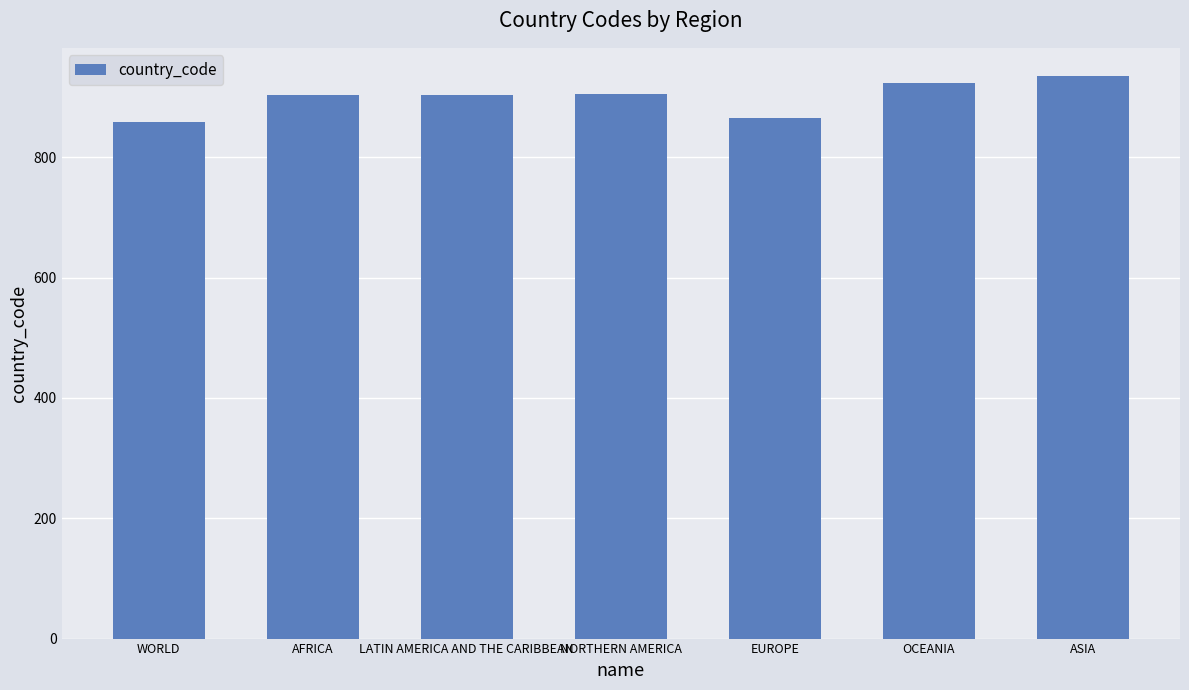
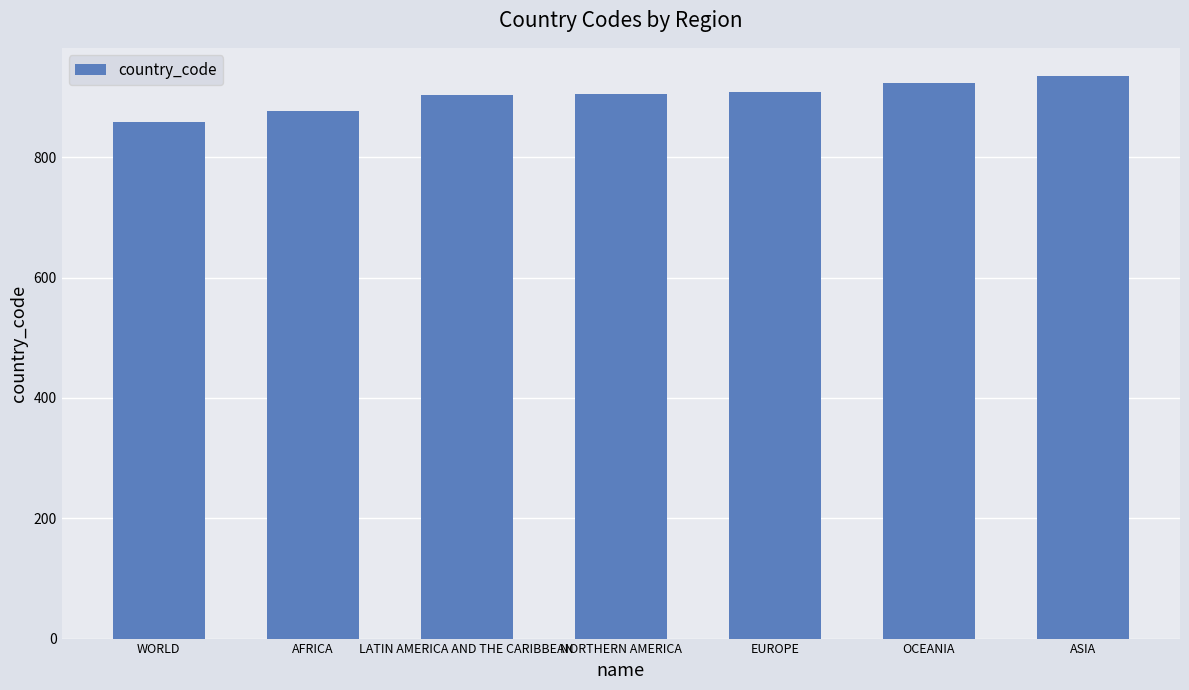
AFRICA: 900 -> 880
EUROPE: 870 -> 910
